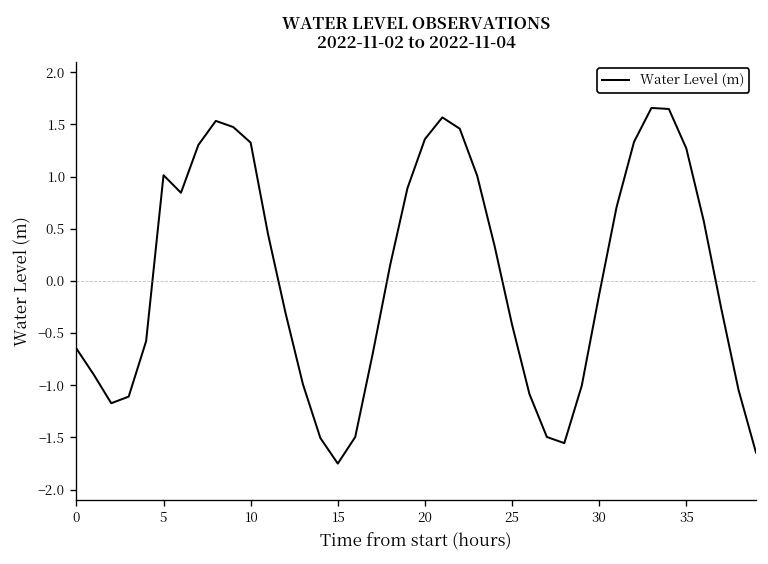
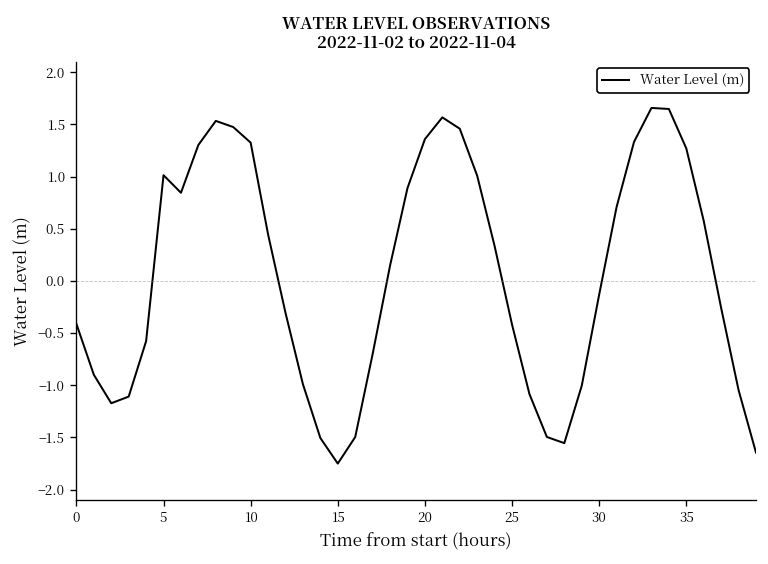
0: -0.6 -> -0.4
